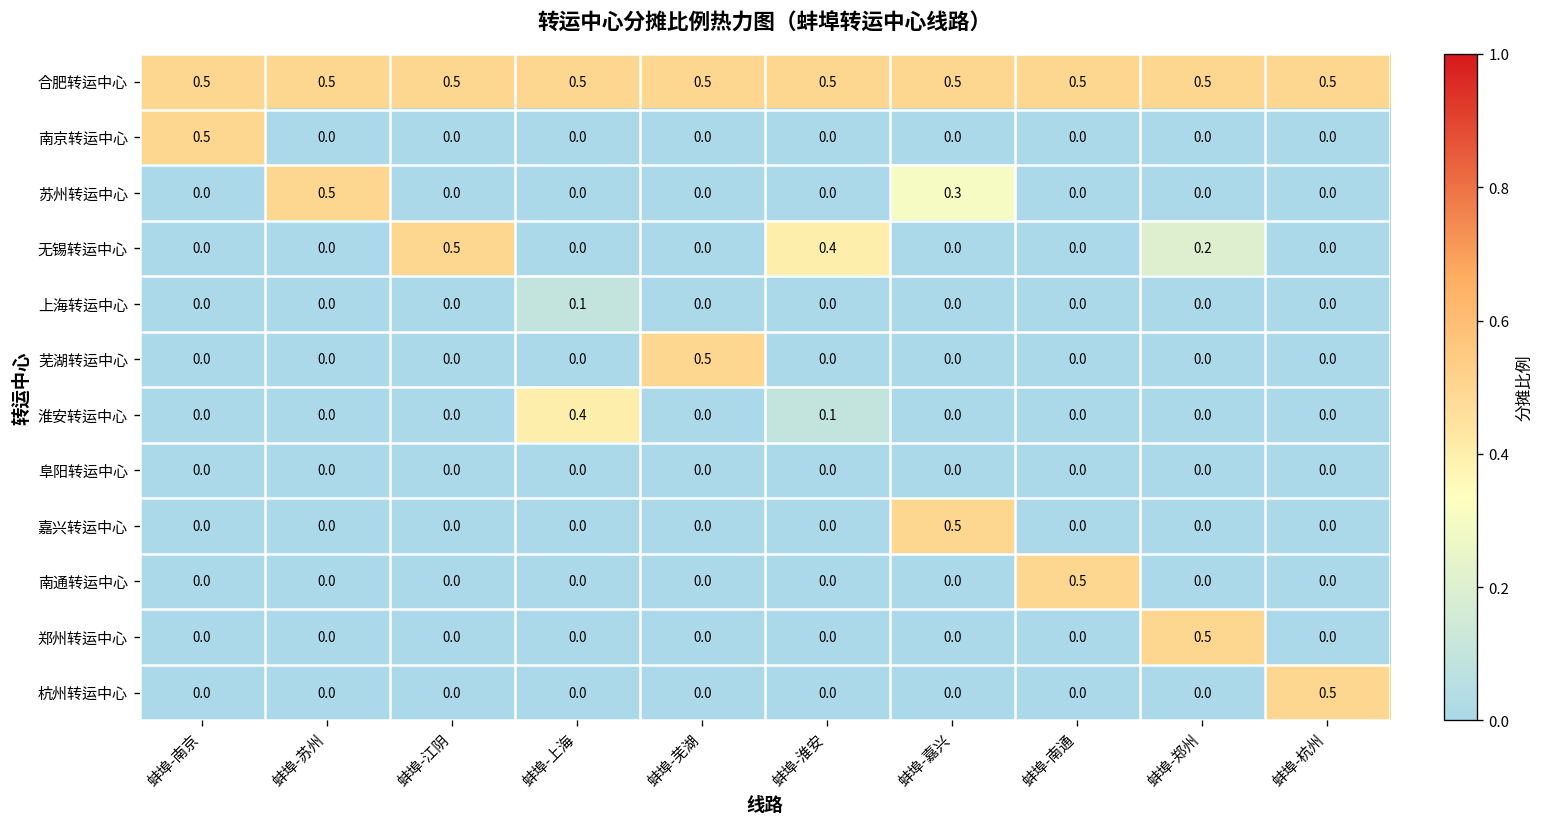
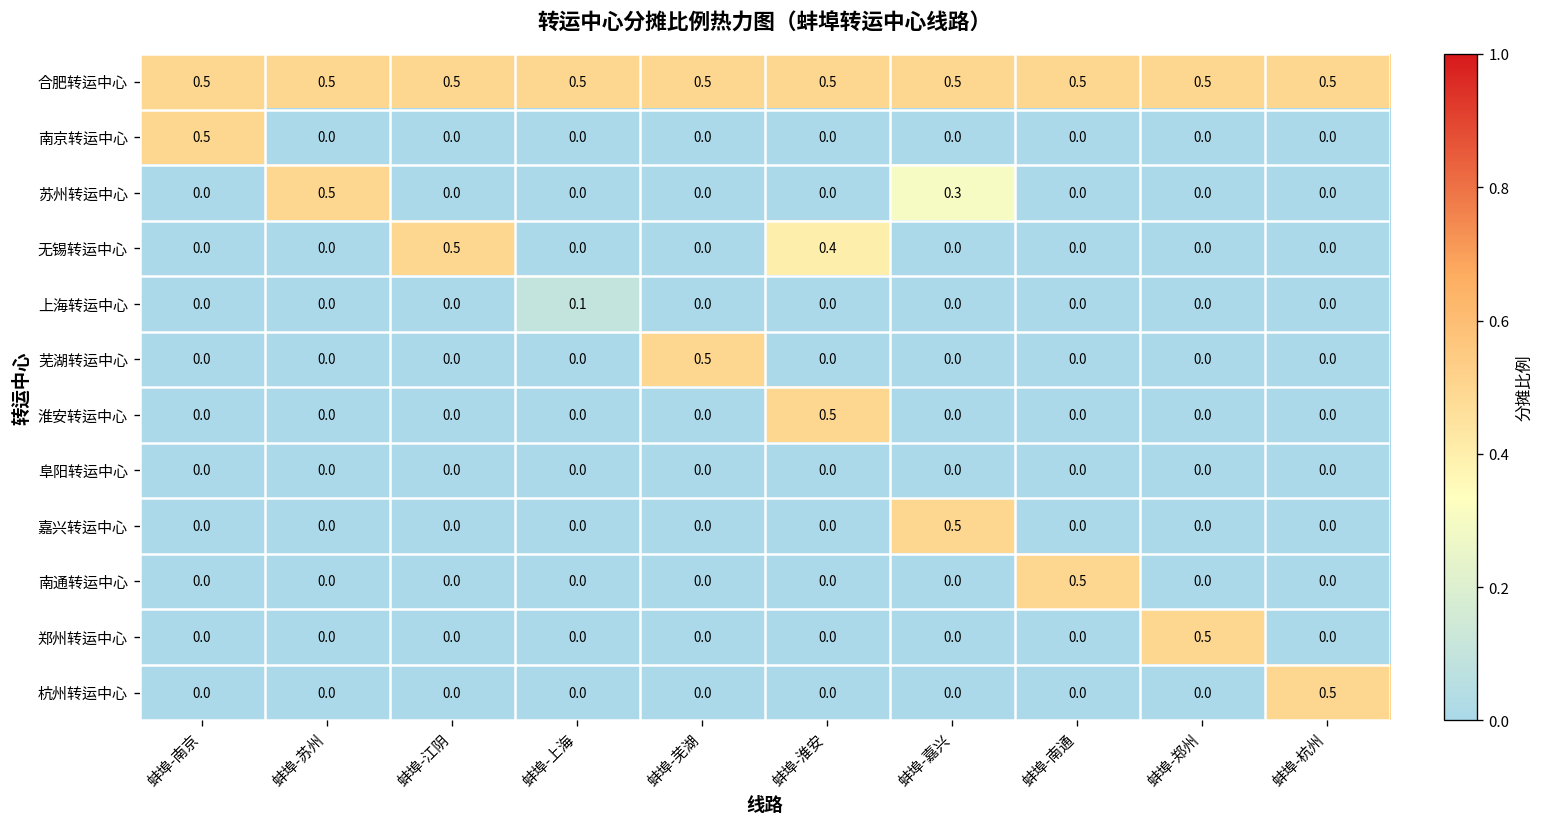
无锡转运中心, 蚌埠-郑州: 0.2 -> 0.0
淮安转运中心, 蚌埠-上海: 0.4 -> 0.0
淮安转运中心, 蚌埠-淮安: 0.1 -> 0.5
